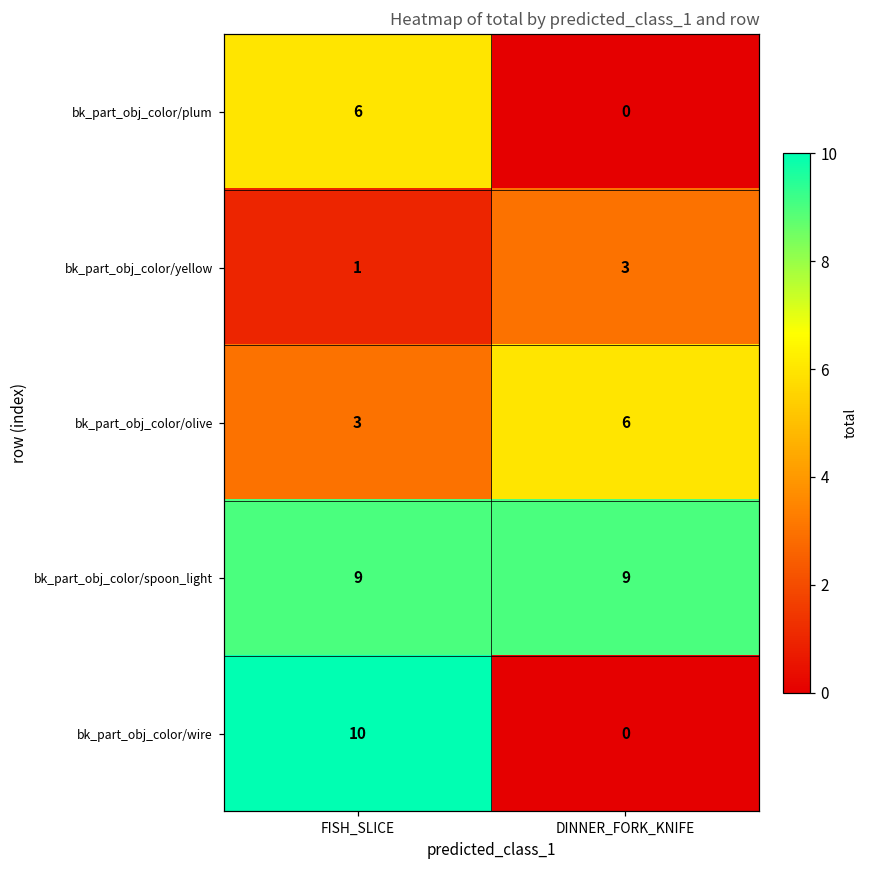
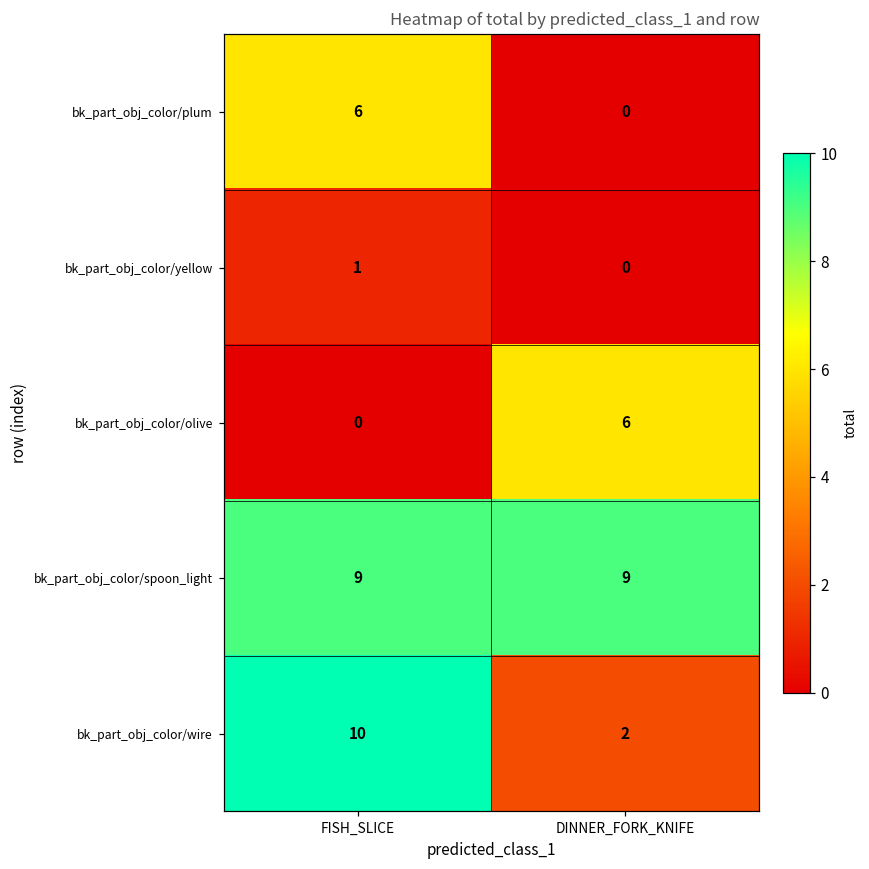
bk_part_obj_color/yellow, DINNER_FORK_KNIFE: 3 -> 0
bk_part_obj_color/olive, FISH_SLICE: 3 -> 0
bk_part_obj_color/wire, DINNER_FORK_KNIFE: 0 -> 2
